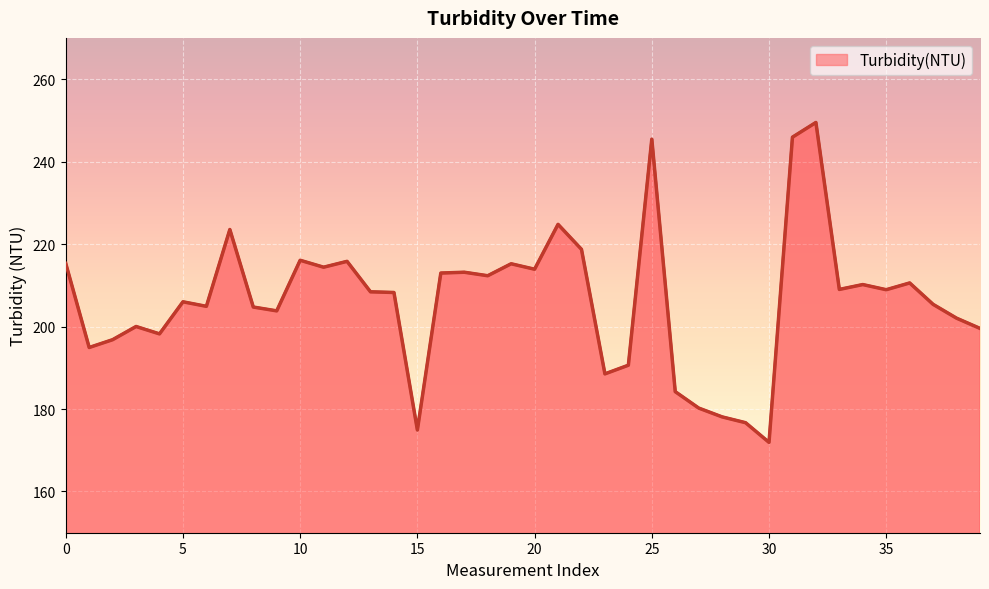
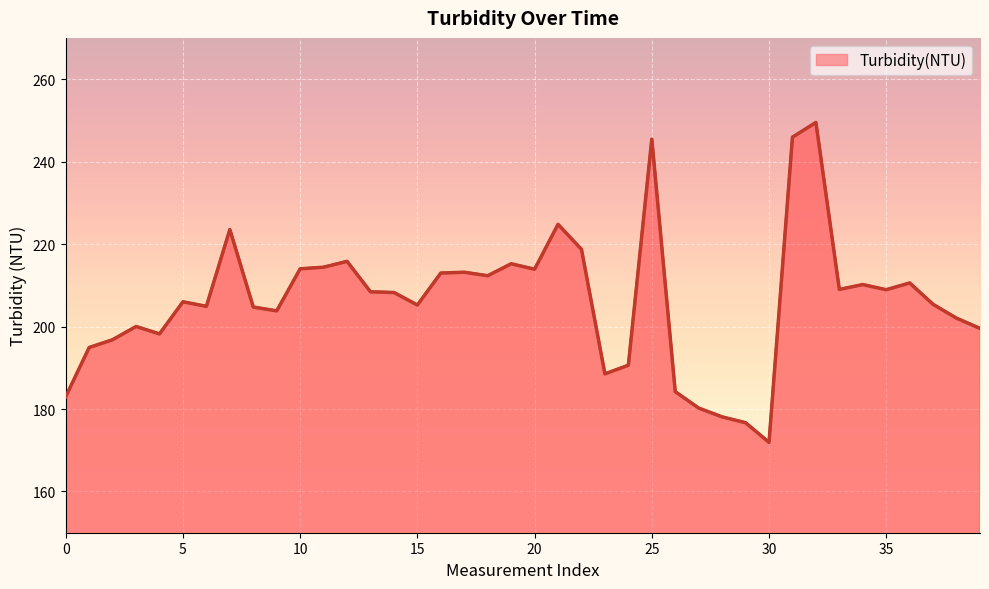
0: 215 -> 183
10: 216 -> 214
15: 175 -> 205
